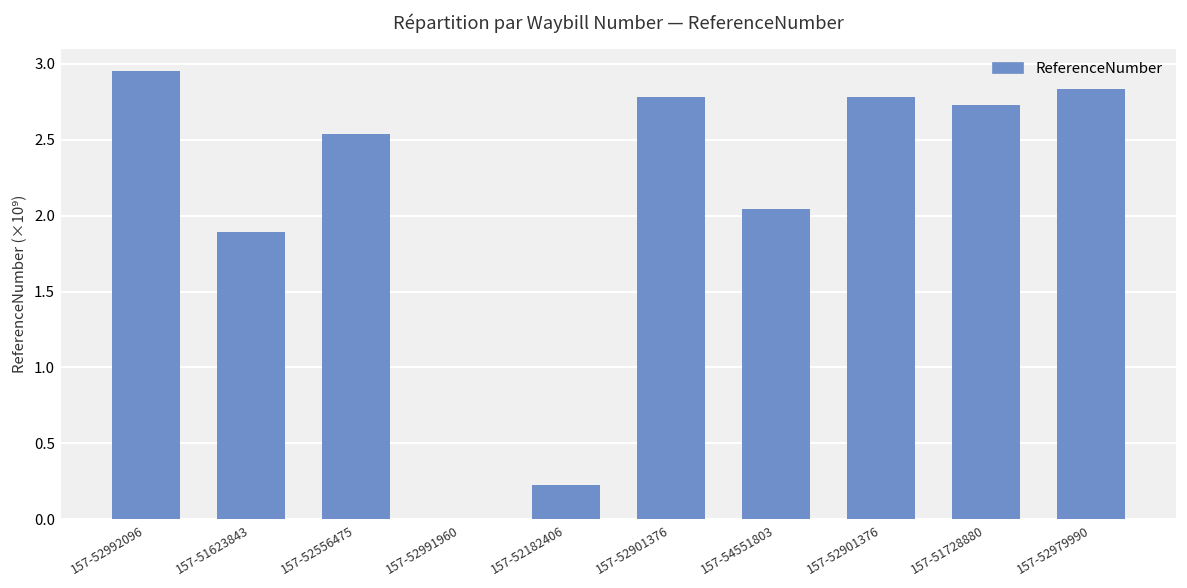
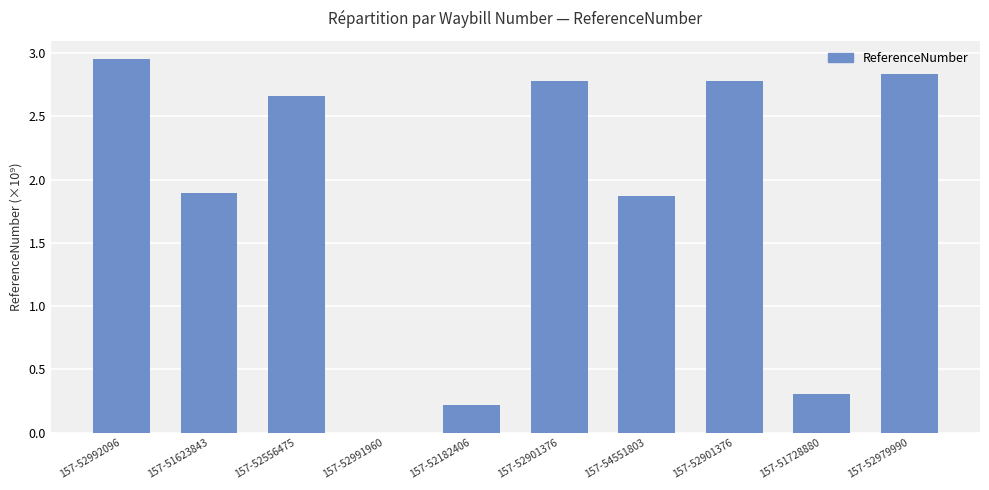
157-52556475: 2.54 -> 2.66
157-54551803: 2.04 -> 1.87
157-51728880: 2.73 -> 0.31
